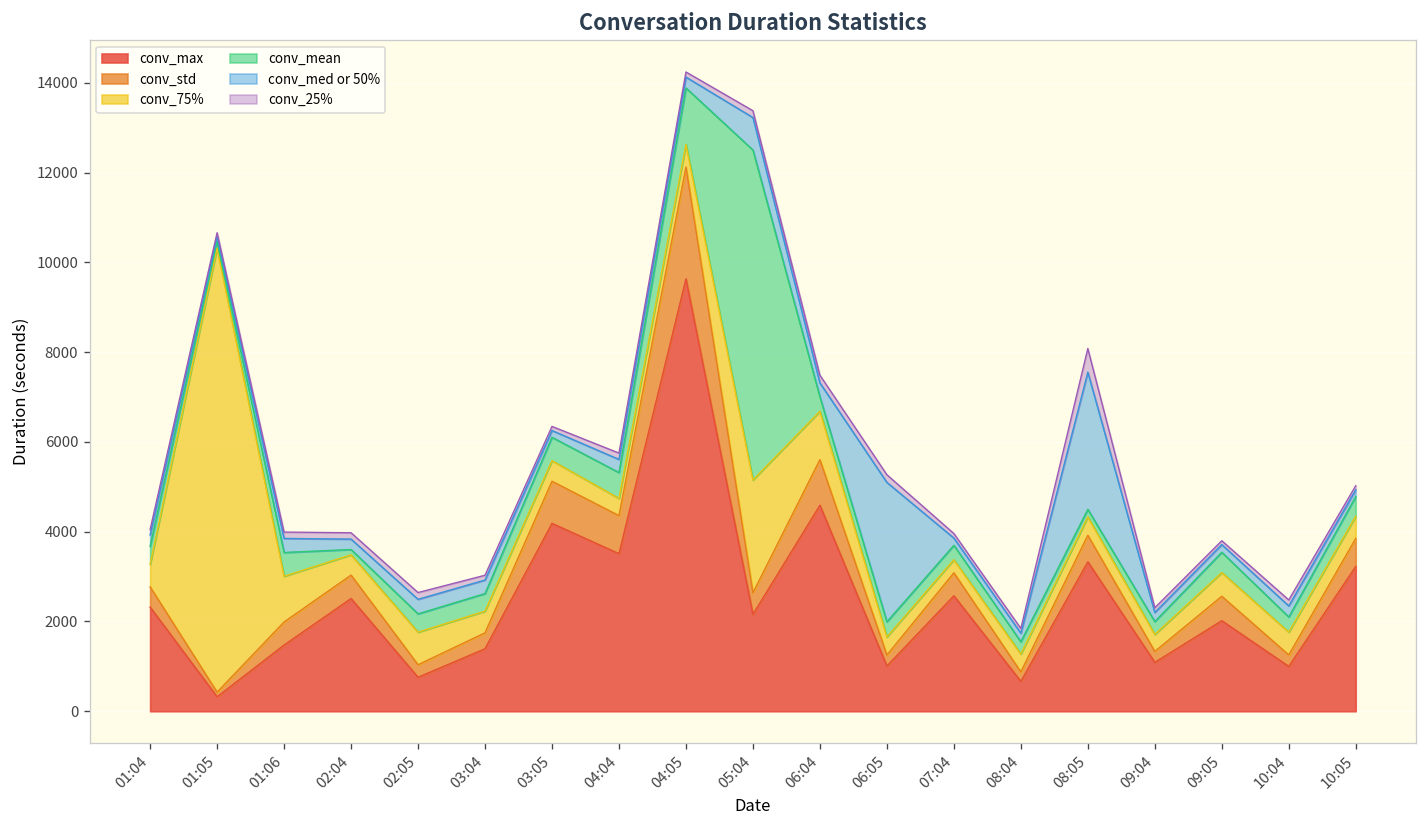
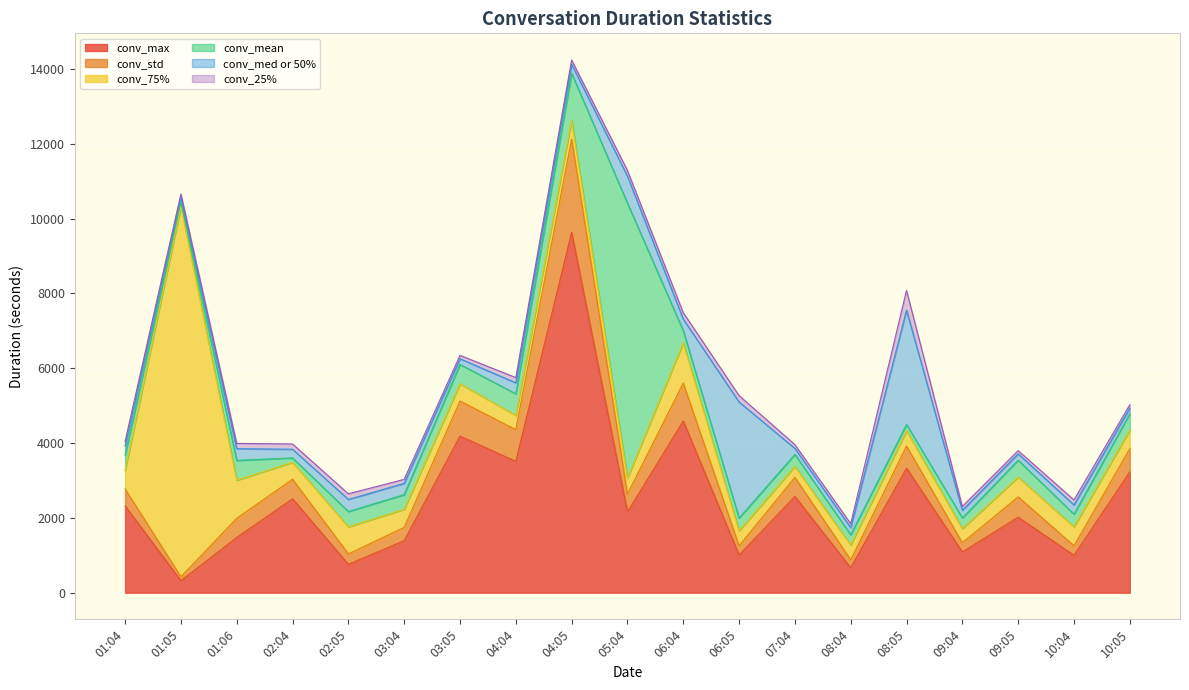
conv_75%, 05:04: 2500 -> 400
